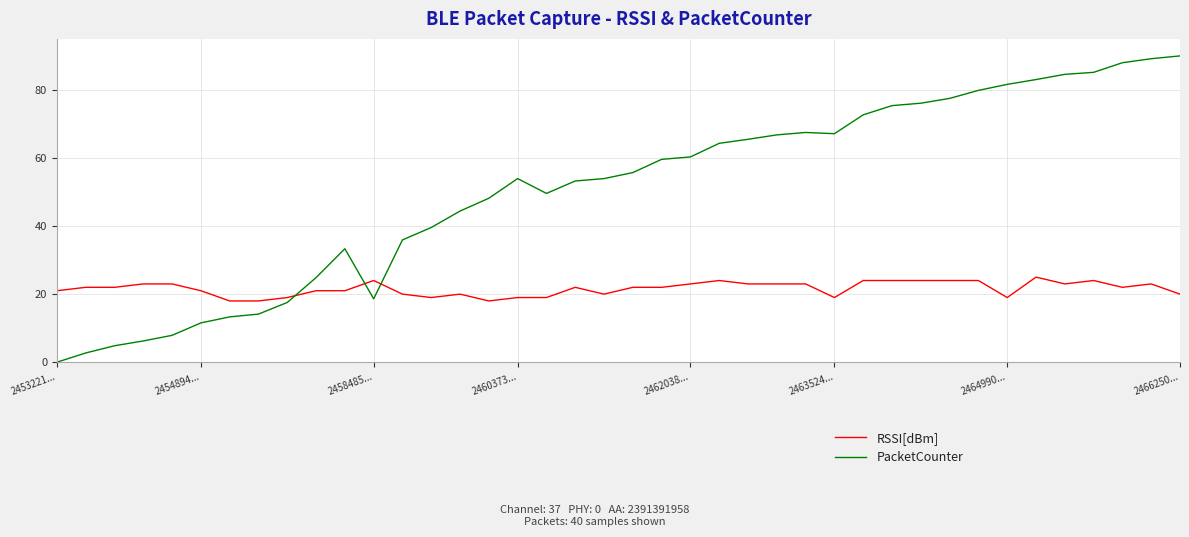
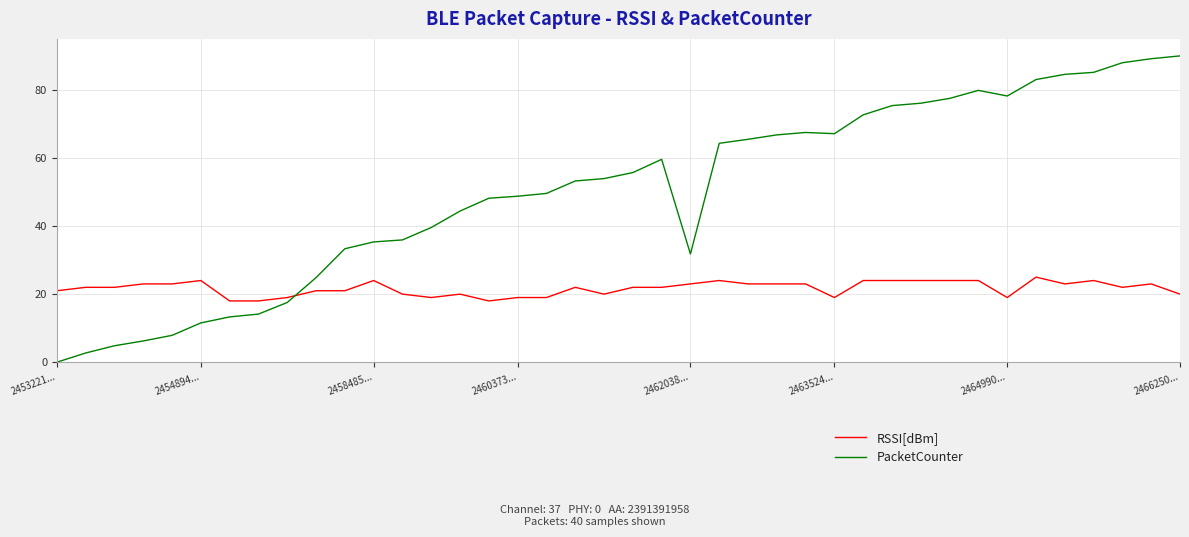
RSSI[dBm], 2454894...: 21 -> 24
PacketCounter, 2458485...: 19 -> 35
PacketCounter, 2460373...: 54 -> 49
PacketCounter, 2462038...: 60 -> 32
PacketCounter, 2464990...: 82 -> 78
